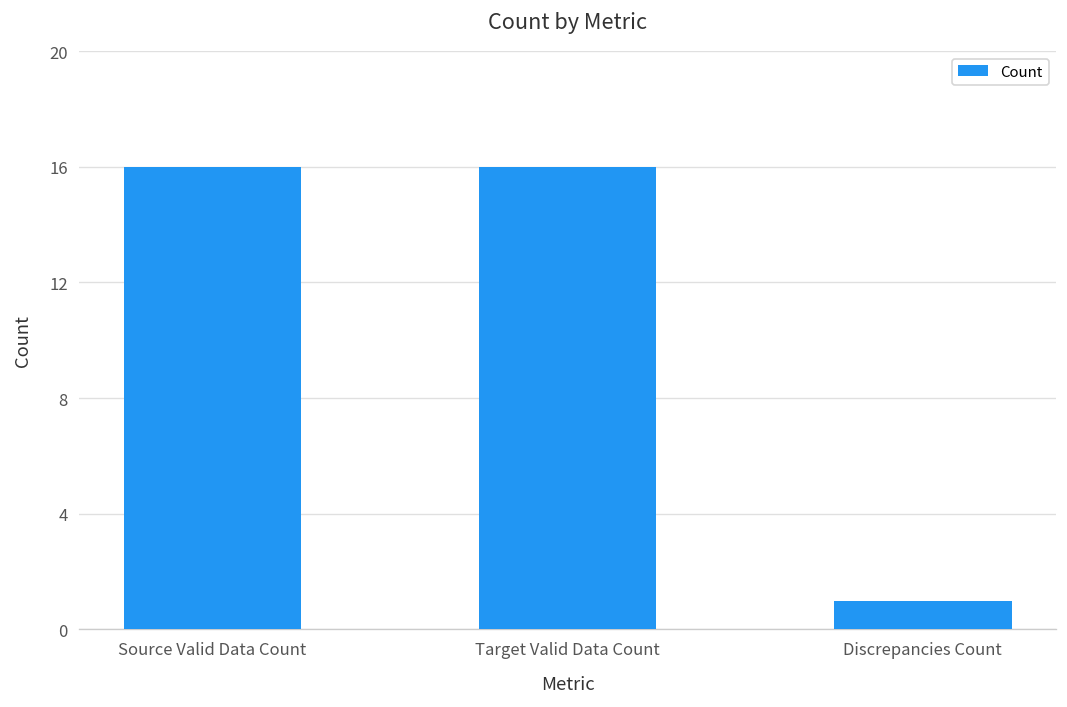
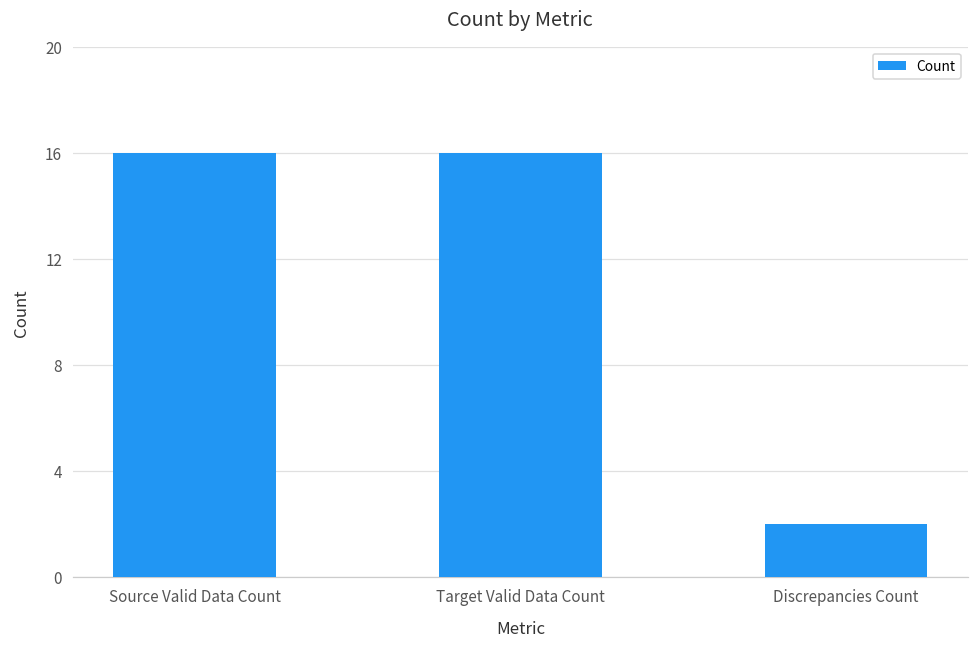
Discrepancies Count: 1 -> 2
